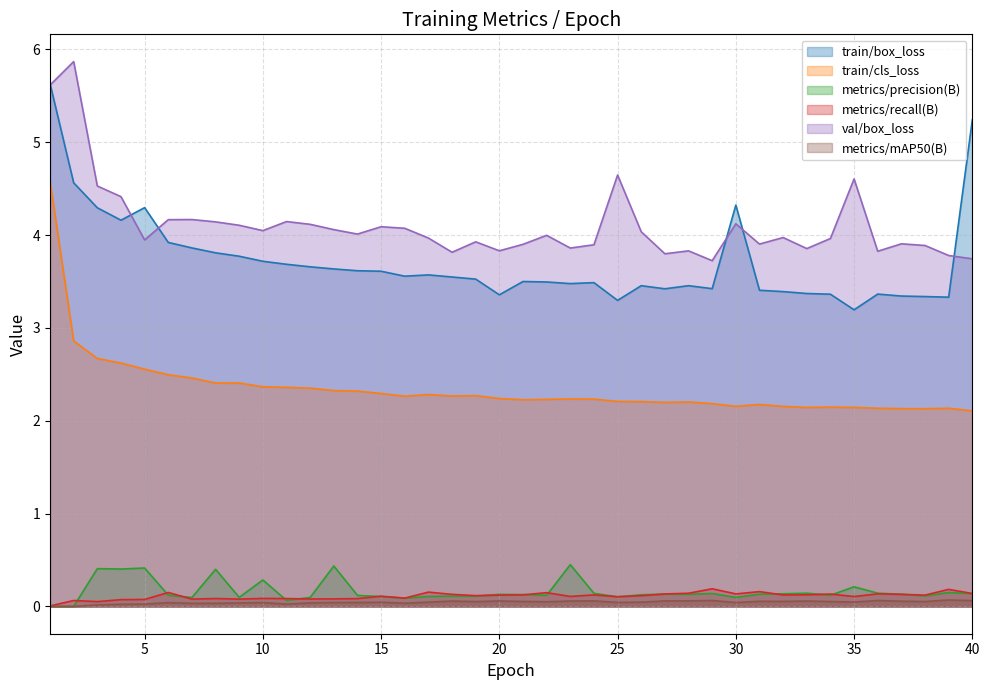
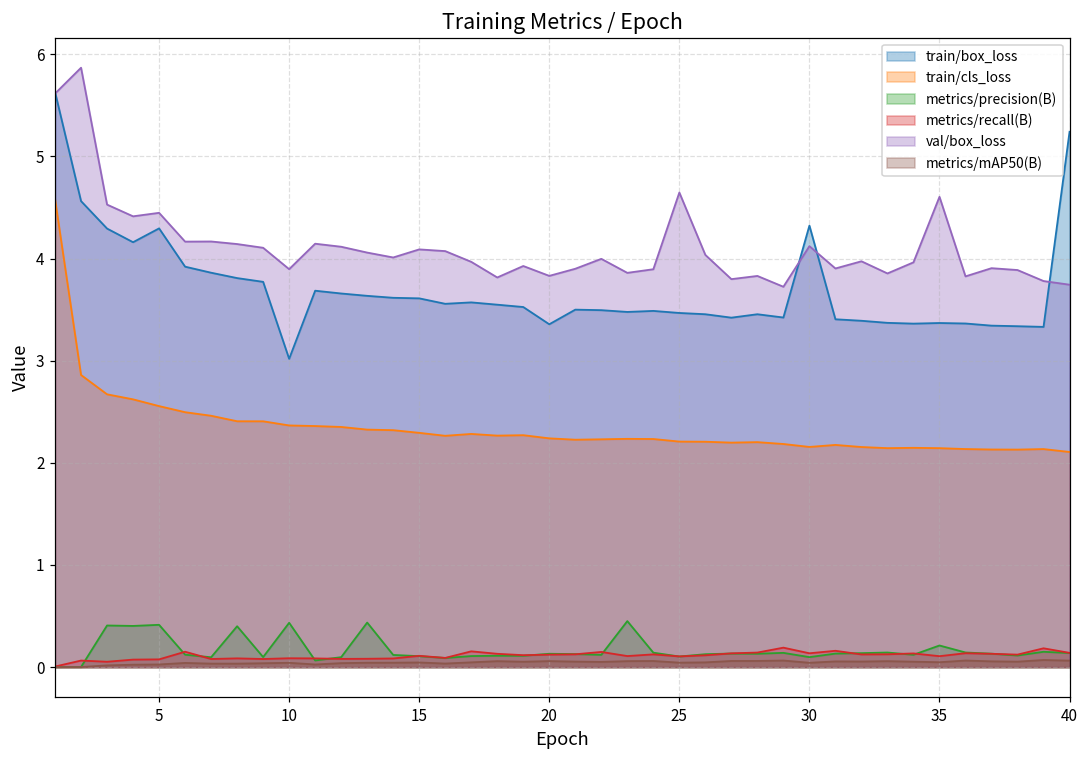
val/box_loss, 5: 3.9 -> 4.4
train/box_loss, 10: 3.7 -> 3.0
metrics/precision(B), 10: 0.3 -> 0.4
val/box_loss, 10: 4.0 -> 3.9
train/box_loss, 25: 3.3 -> 3.5
train/box_loss, 35: 3.2 -> 3.4
